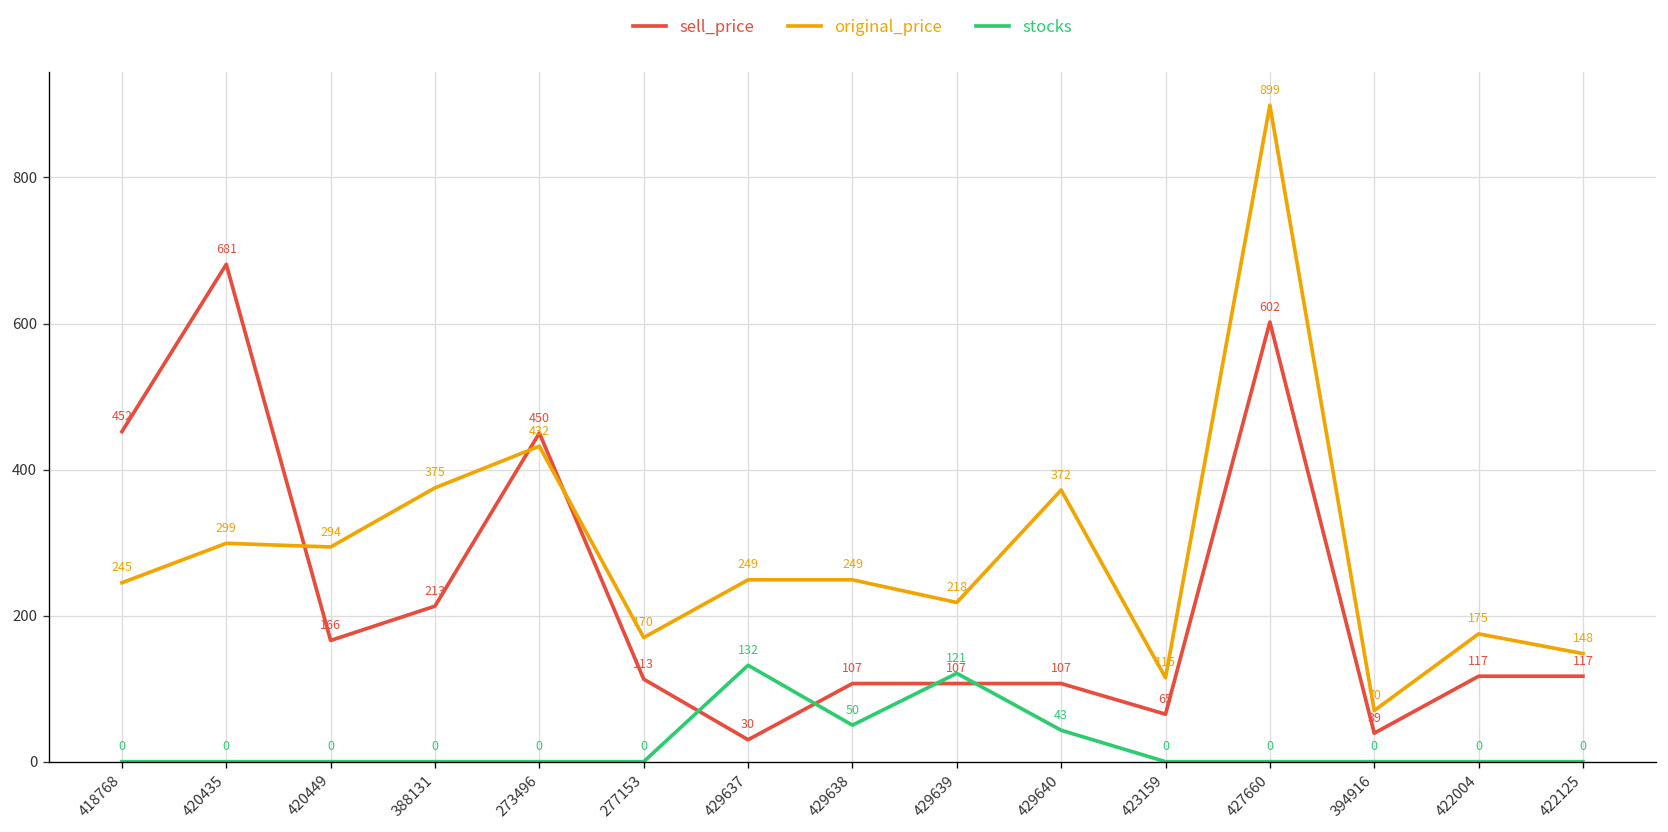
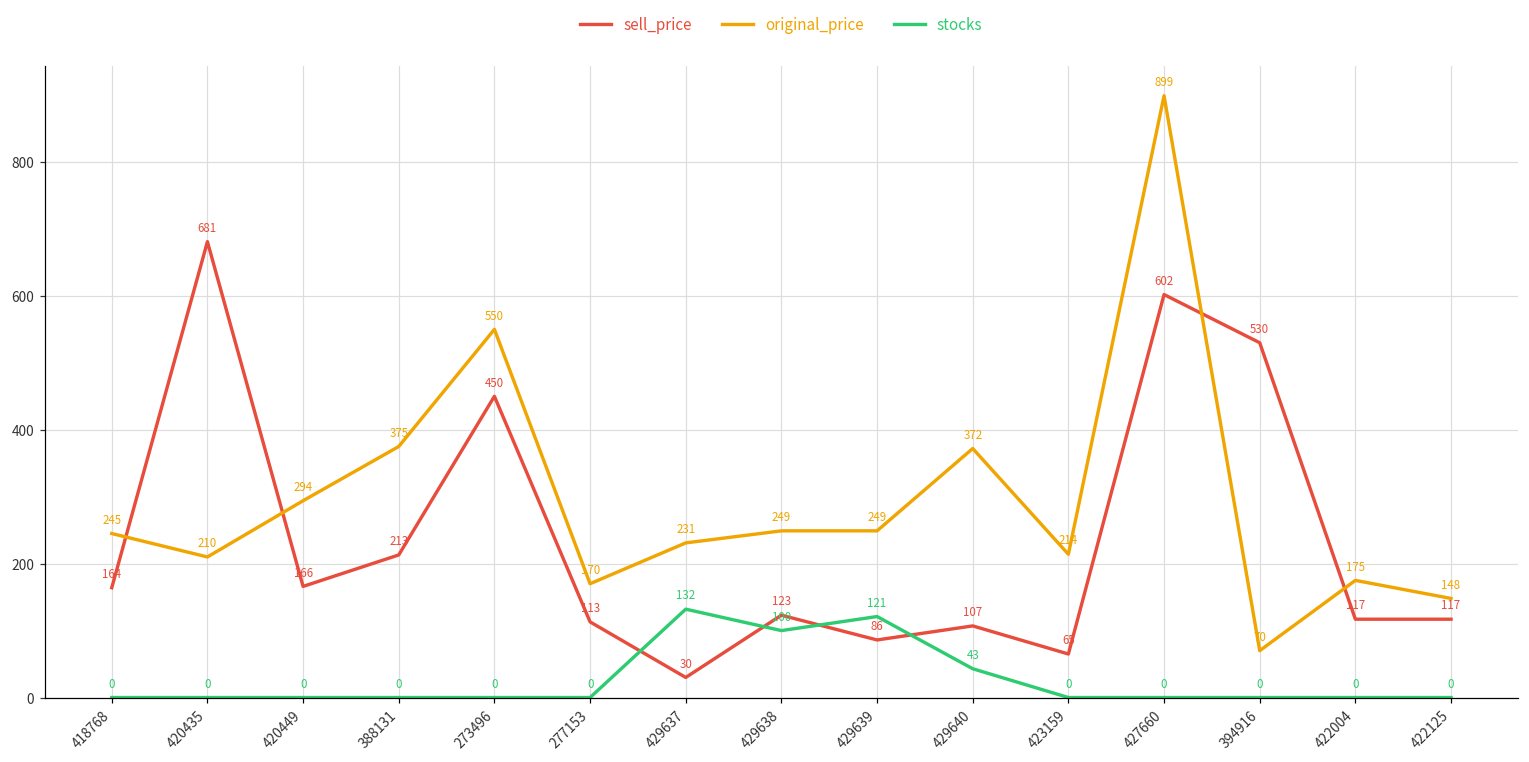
sell_price, 418768: 452 -> 164
original_price, 420435: 299 -> 210
original_price, 273496: 432 -> 550
original_price, 429637: 249 -> 231
sell_price, 429638: 107 -> 123
stocks, 429638: 50 -> 100
sell_price, 429639: 107 -> 86
original_price, 429639: 218 -> 249
original_price, 423159: 115 -> 214
sell_price, 394916: 39 -> 530
